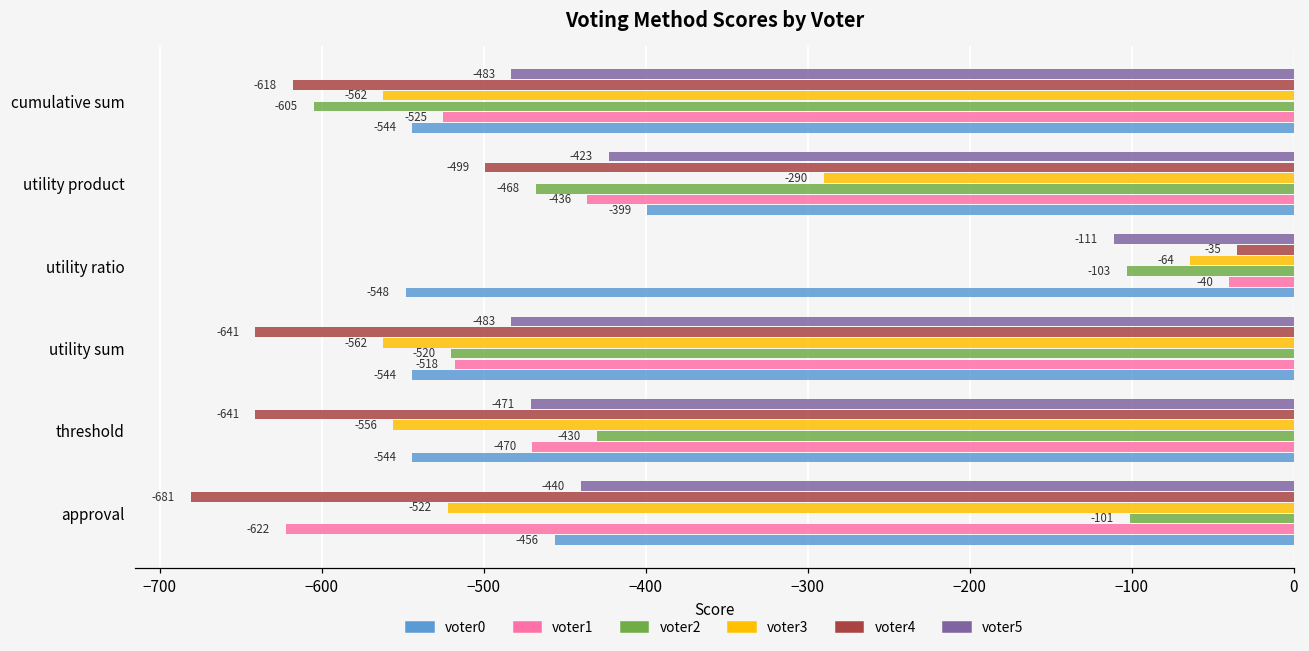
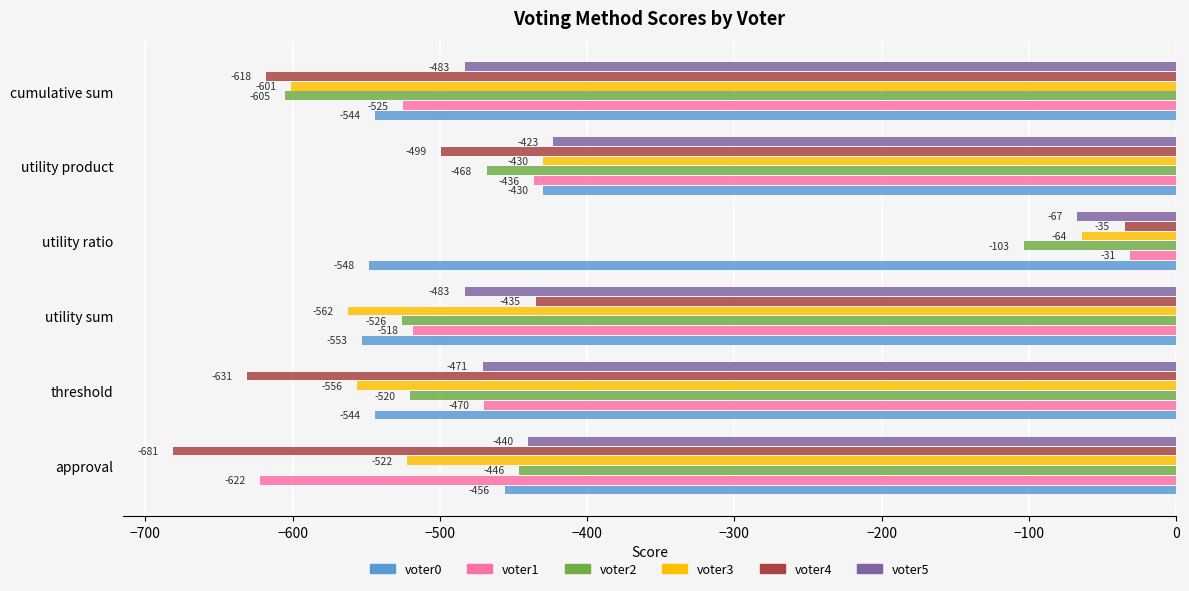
voter3, cumulative sum: -562 -> -601
voter3, utility product: -290 -> -430
voter0, utility product: -399 -> -430
voter5, utility ratio: -111 -> -67
voter1, utility ratio: -40 -> -31
voter4, utility sum: -641 -> -435
voter2, utility sum: -520 -> -526
voter0, utility sum: -544 -> -553
voter4, threshold: -641 -> -631
voter2, threshold: -430 -> -520
voter2, approval: -101 -> -446
